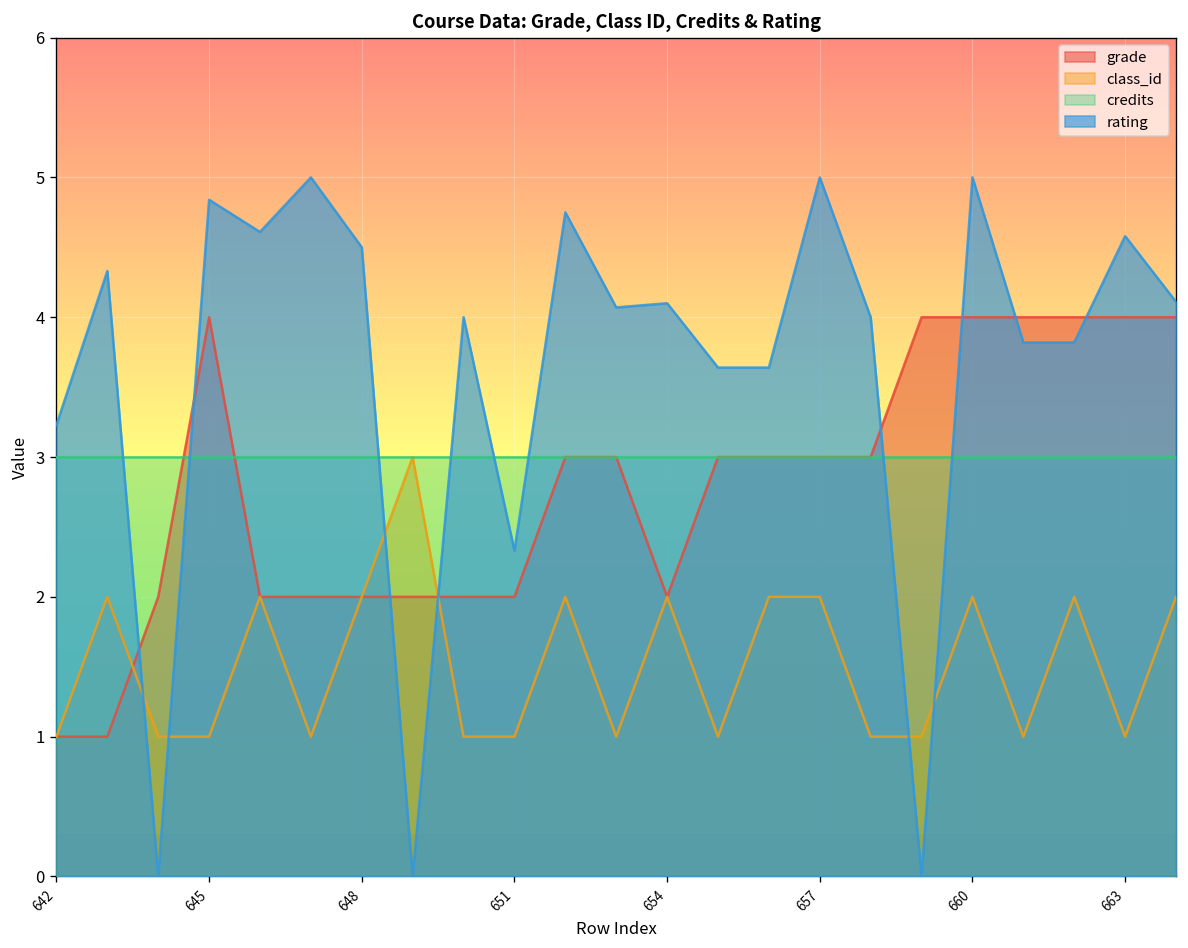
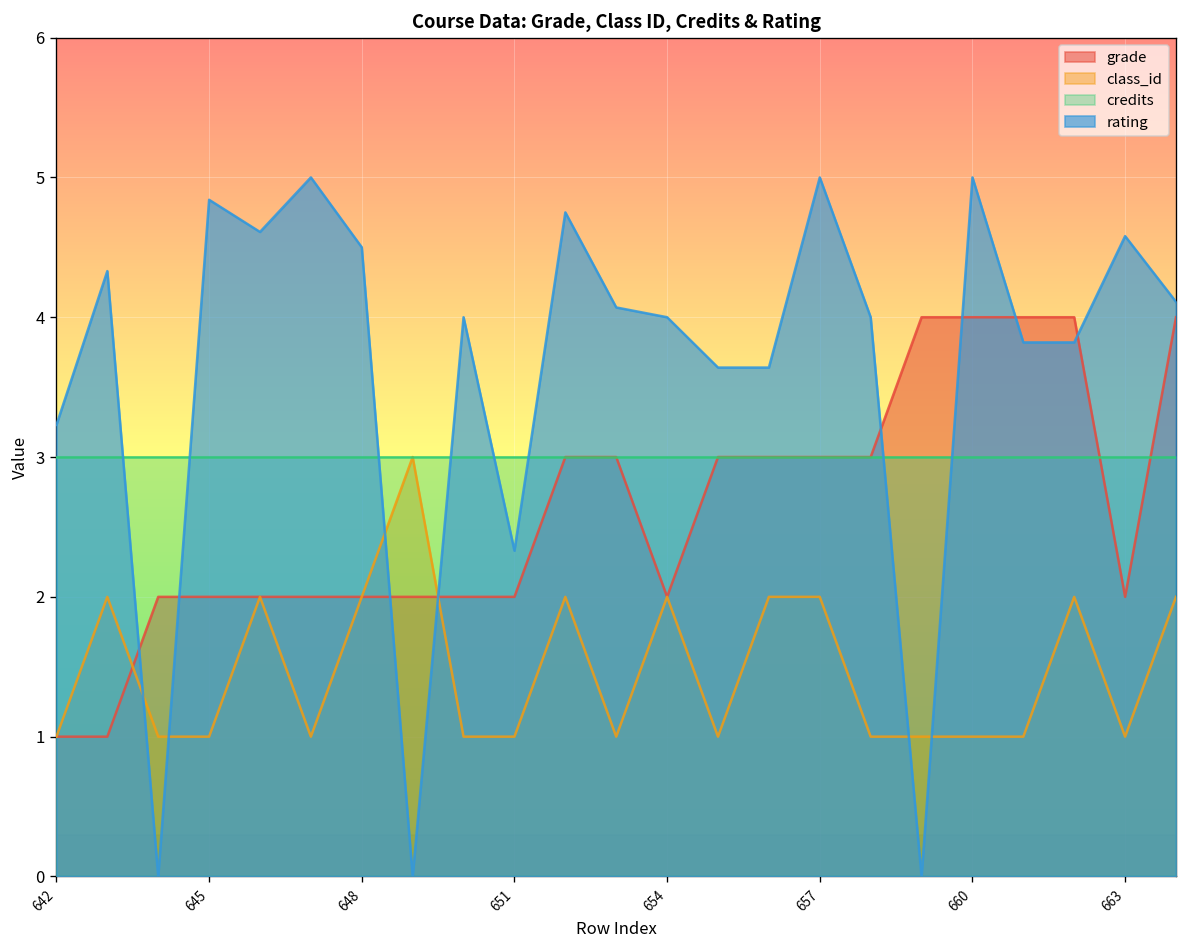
grade, 645: 4 -> 2
rating, 654: 4.1 -> 4.0
class_id, 660: 2 -> 1
grade, 663: 4 -> 2
